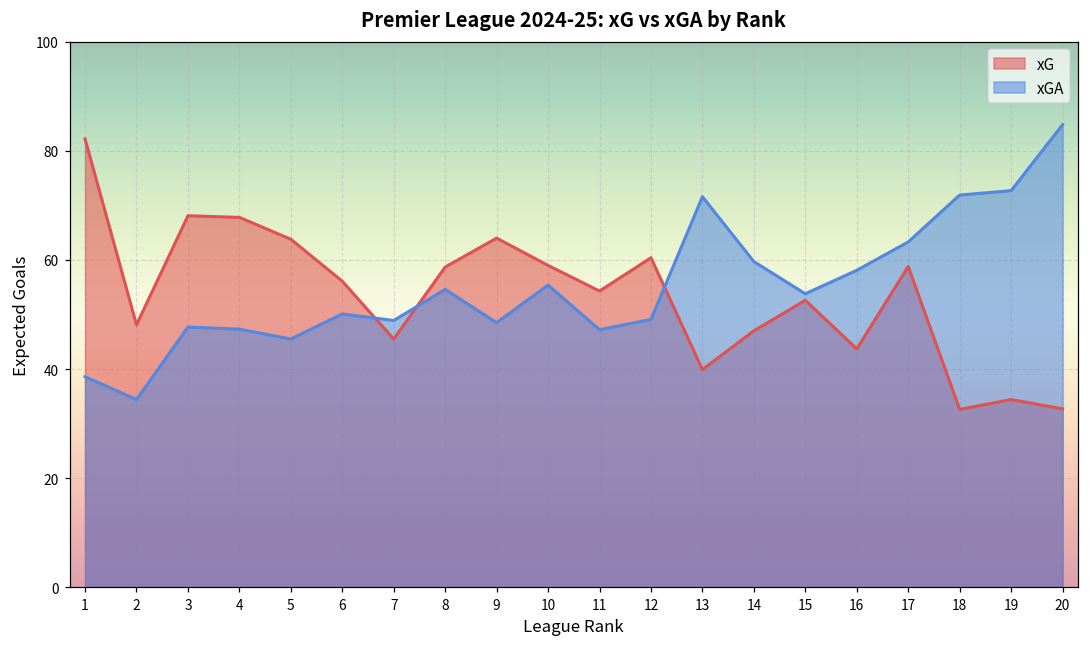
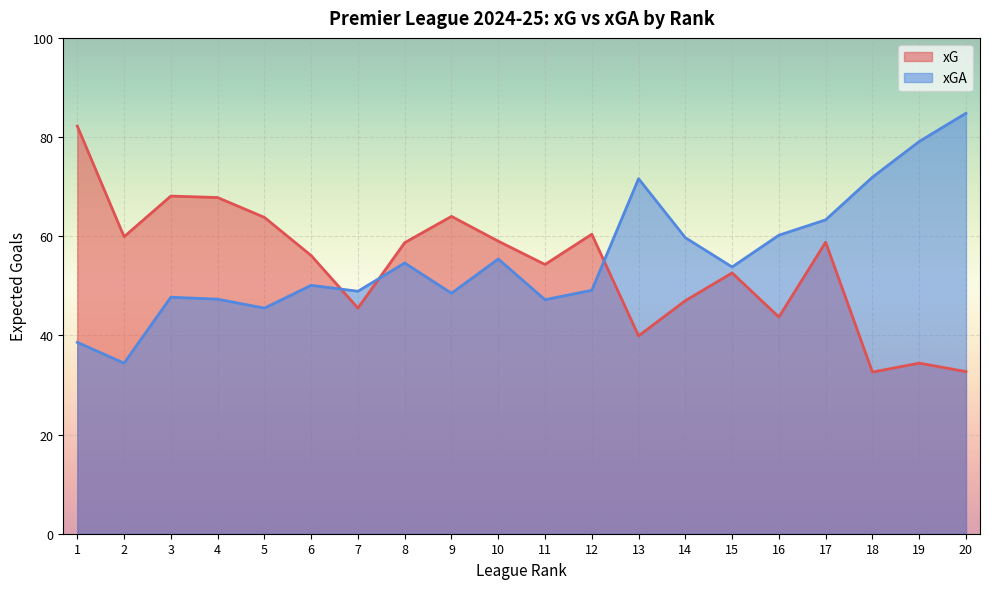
xG, 2: 48 -> 60
xGA, 16: 58 -> 60
xGA, 19: 73 -> 79
